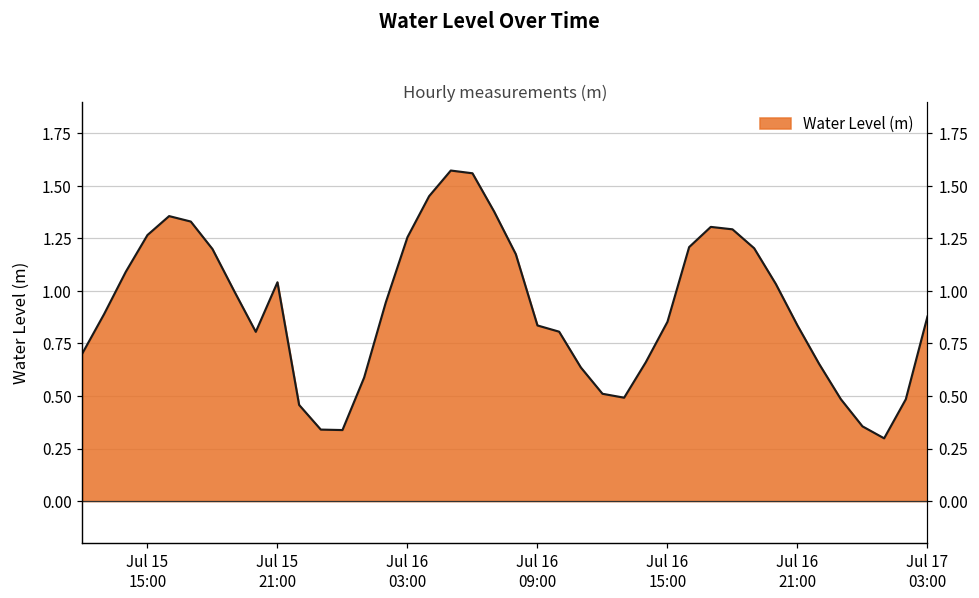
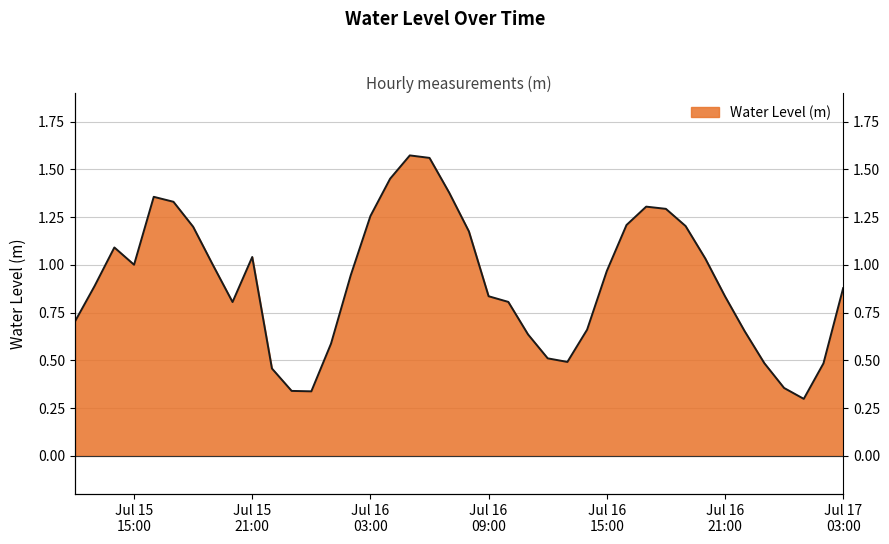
Jul 15 15:00: 1.27 -> 1.00
Jul 16 15:00: 0.85 -> 0.97
